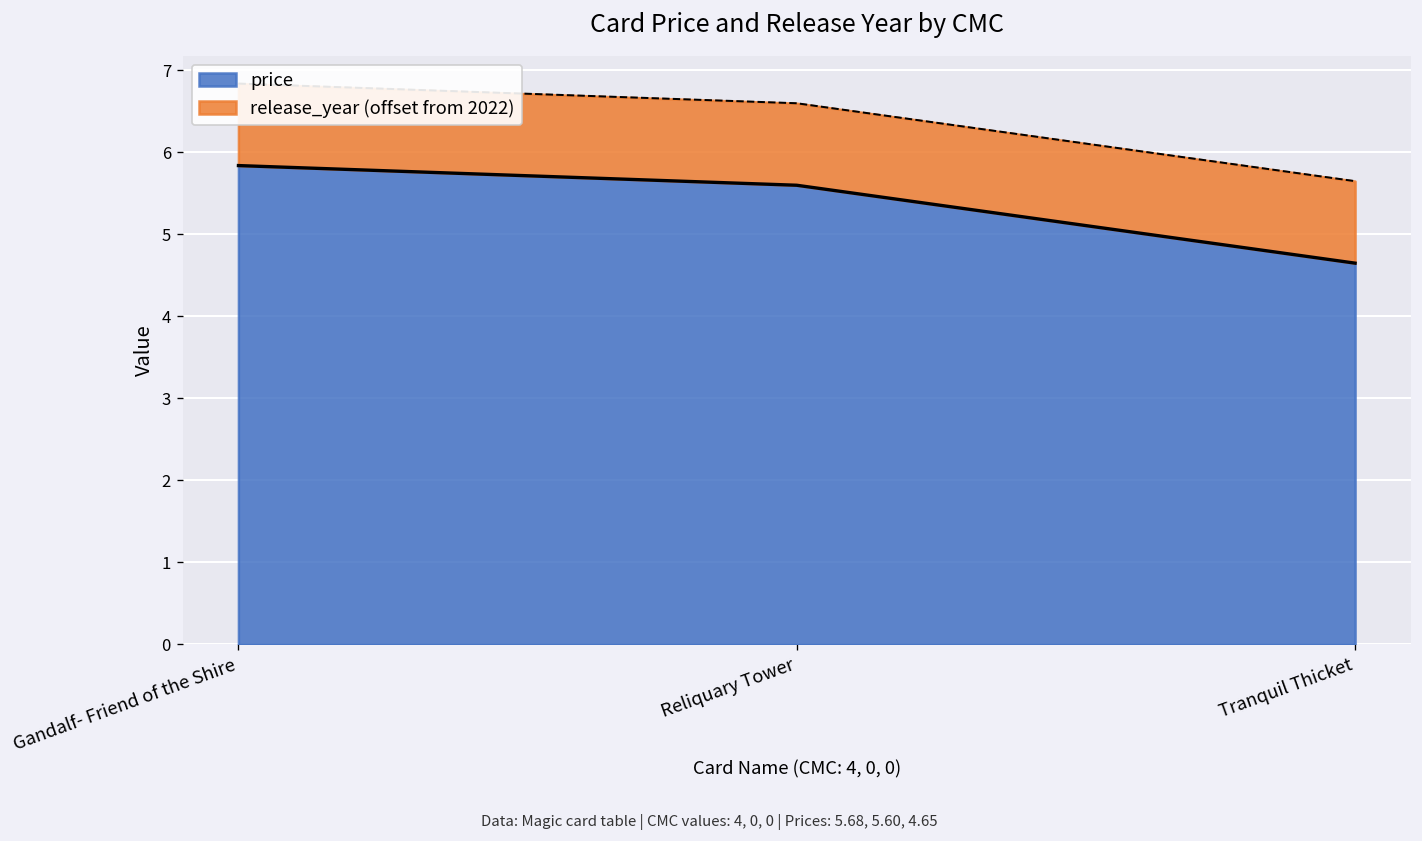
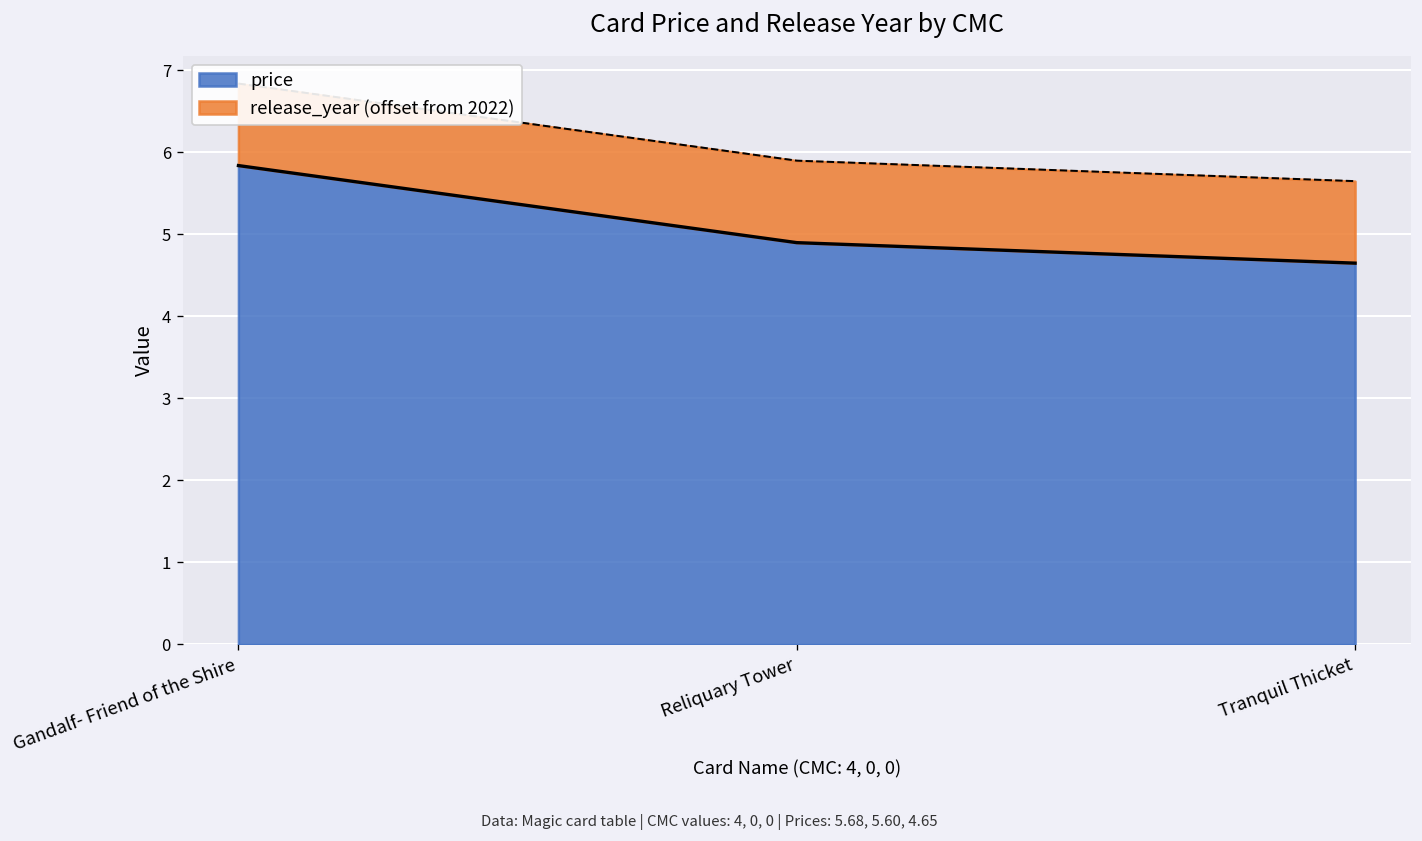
price, Reliquary Tower: 5.6 -> 4.9
